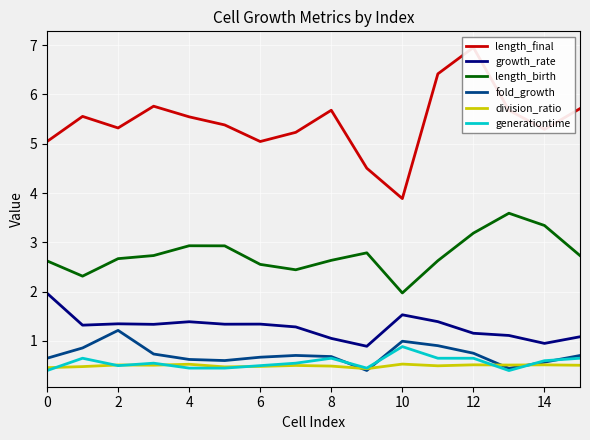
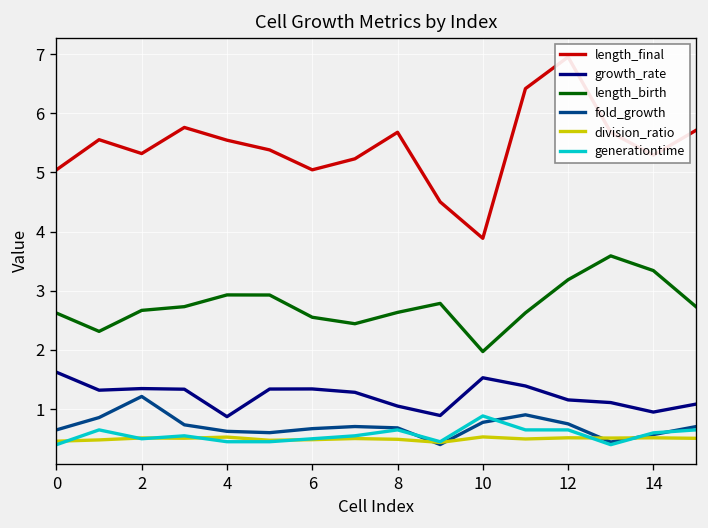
growth_rate, 0: 2.0 -> 1.6
growth_rate, 4: 1.4 -> 0.9
fold_growth, 10: 1.0 -> 0.8
